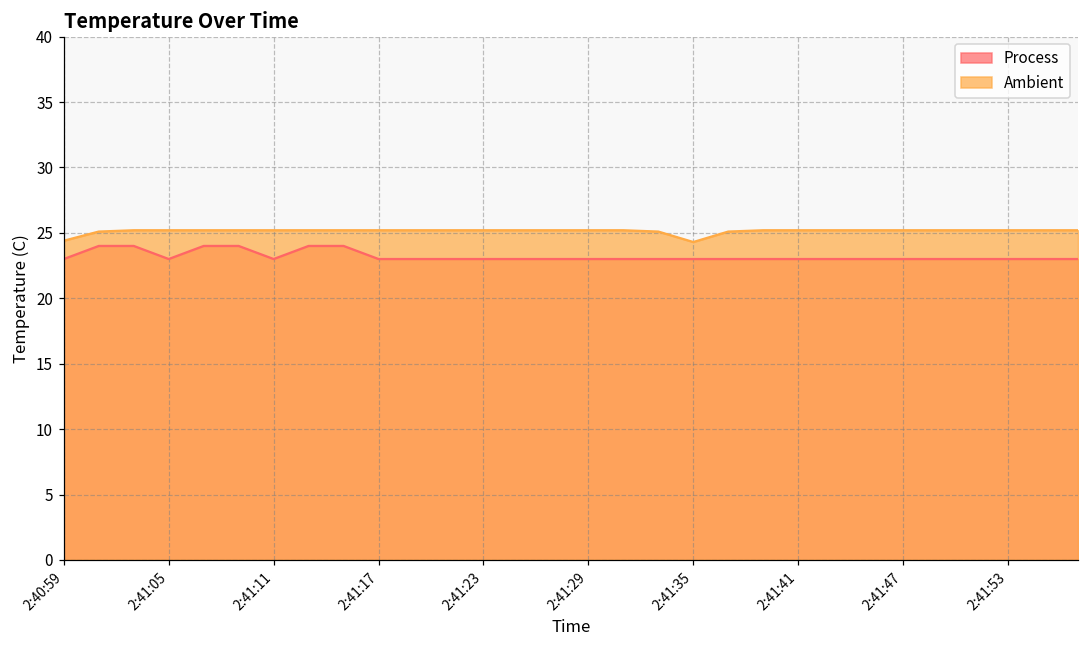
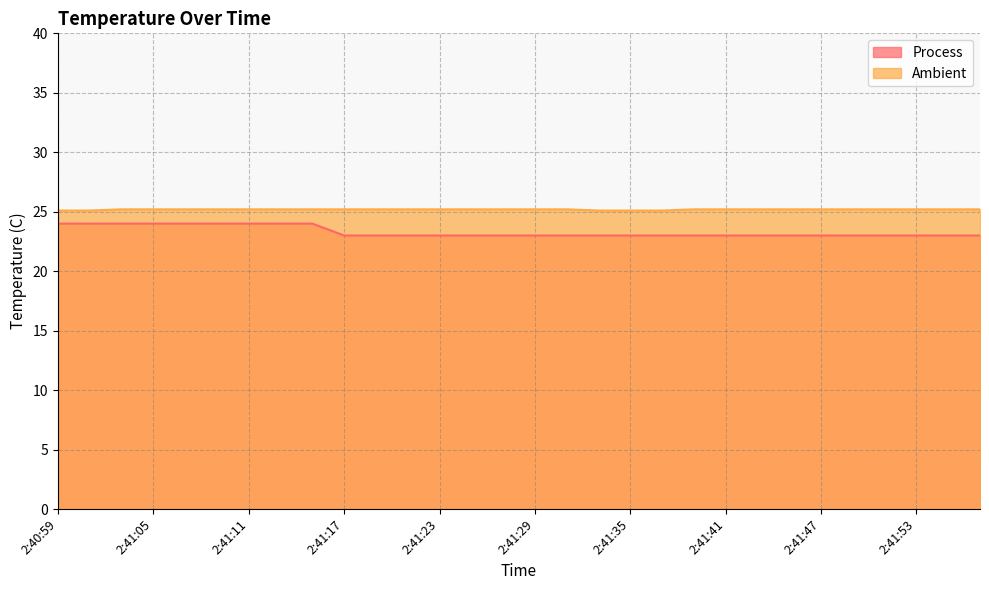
Process, 2:40:59: 23 -> 24
Ambient, 2:40:59: 24.4 -> 25.1
Process, 2:41:05: 23 -> 24
Process, 2:41:11: 23 -> 24
Ambient, 2:41:35: 24.3 -> 25.1
